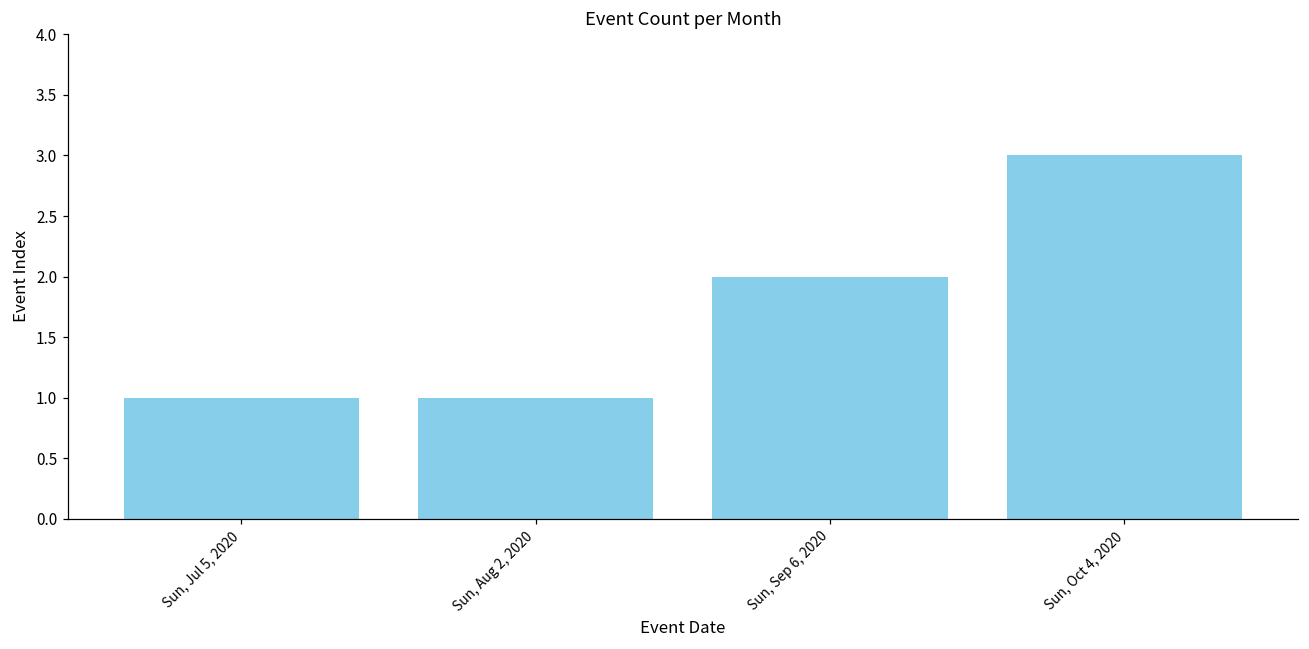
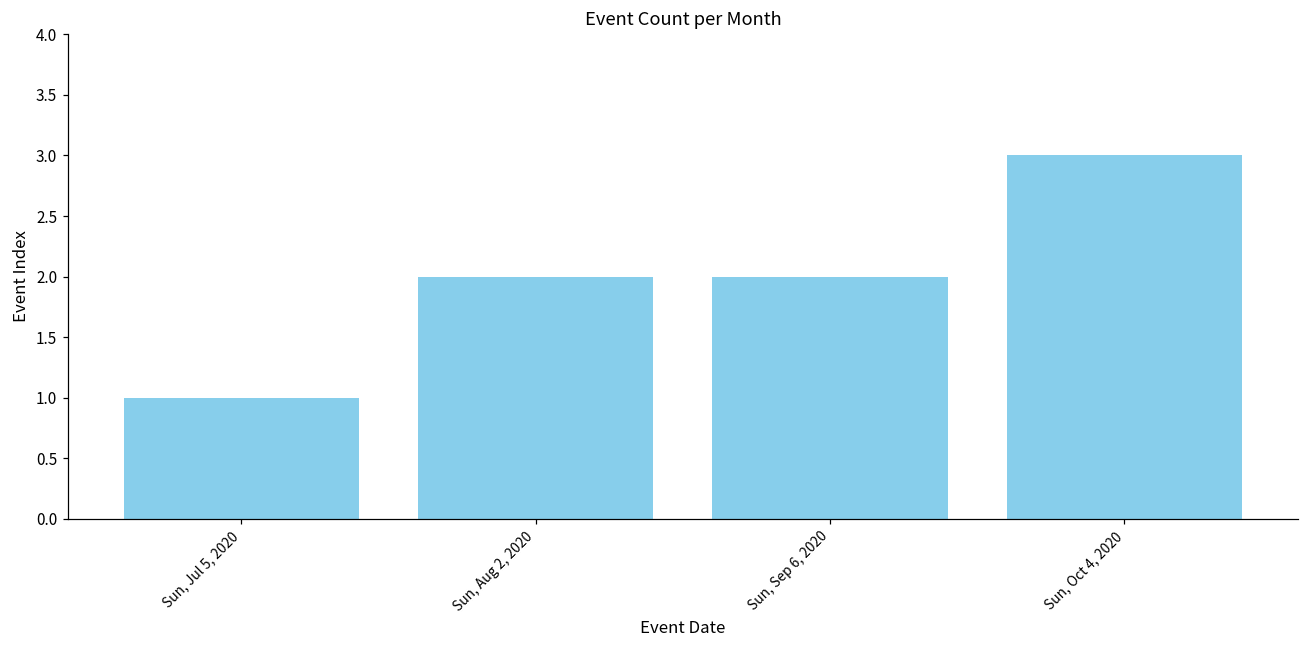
Sun, Aug 2, 2020: 1 -> 2
